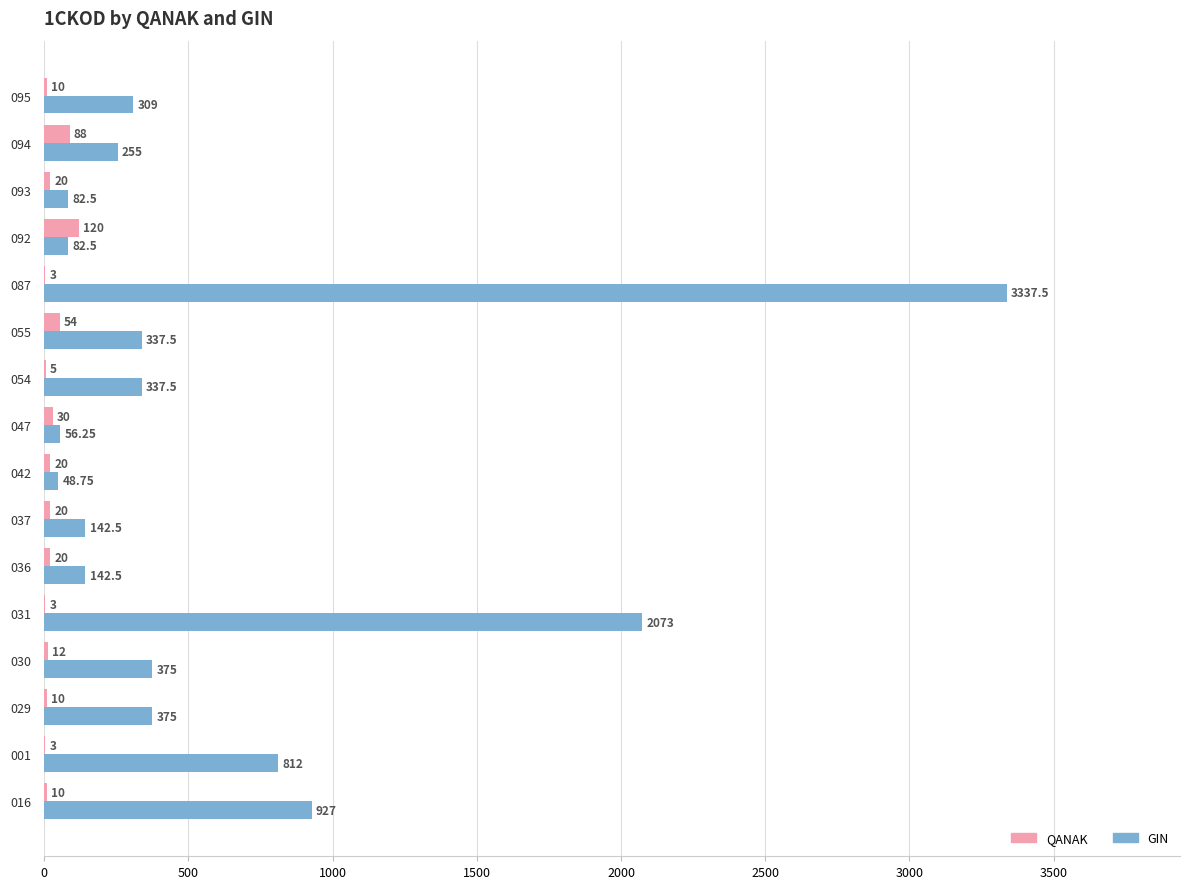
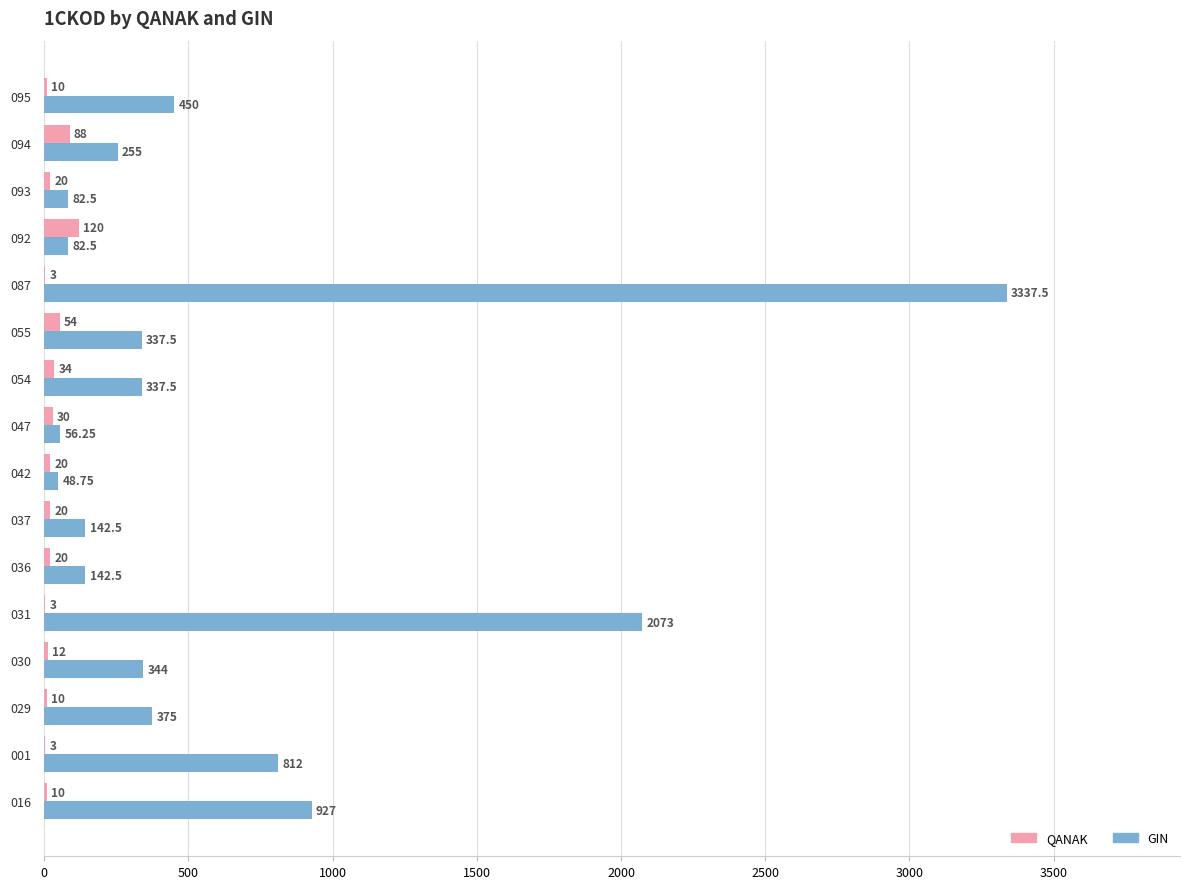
GIN, 095: 309 -> 450
QANAK, 054: 5 -> 34
GIN, 030: 375 -> 344
